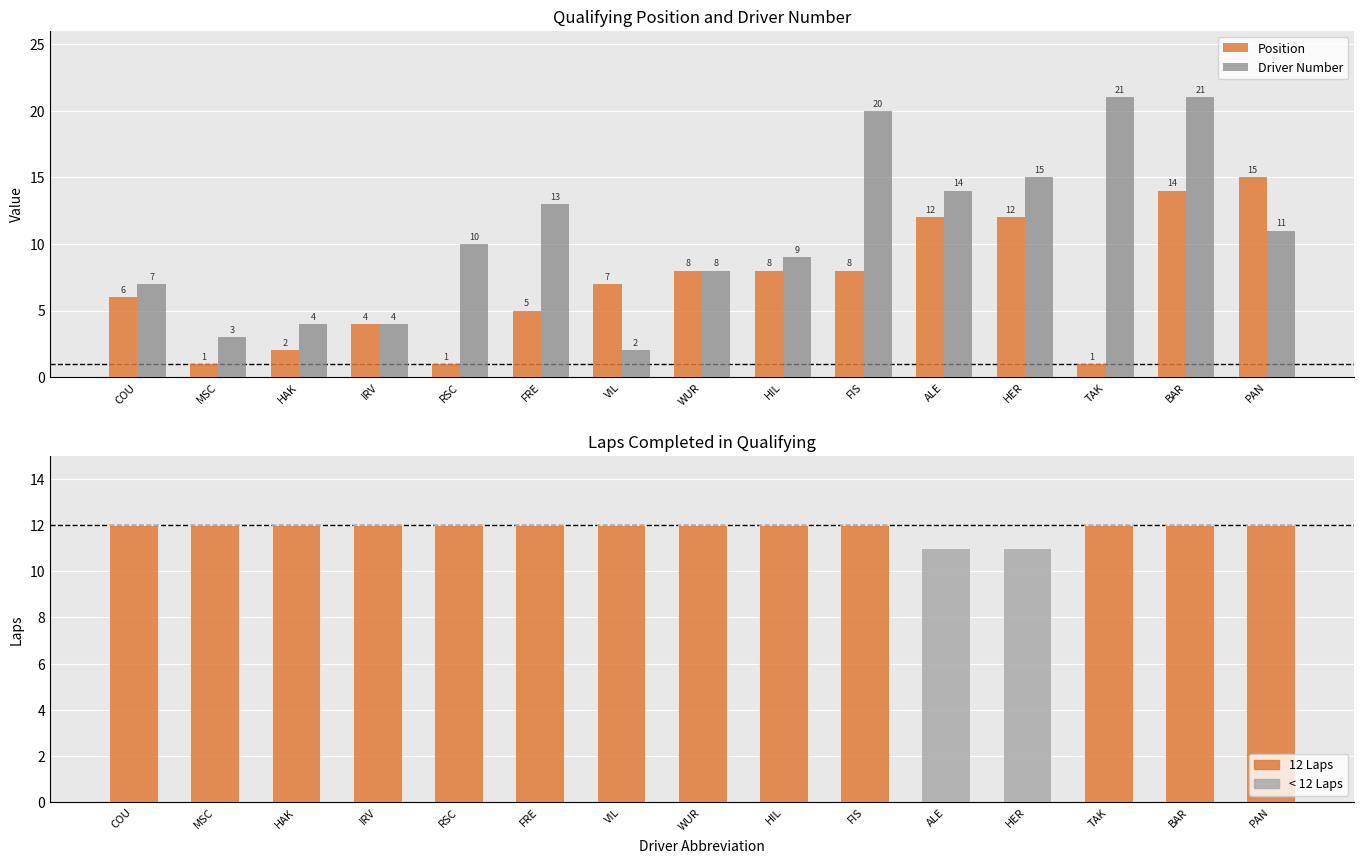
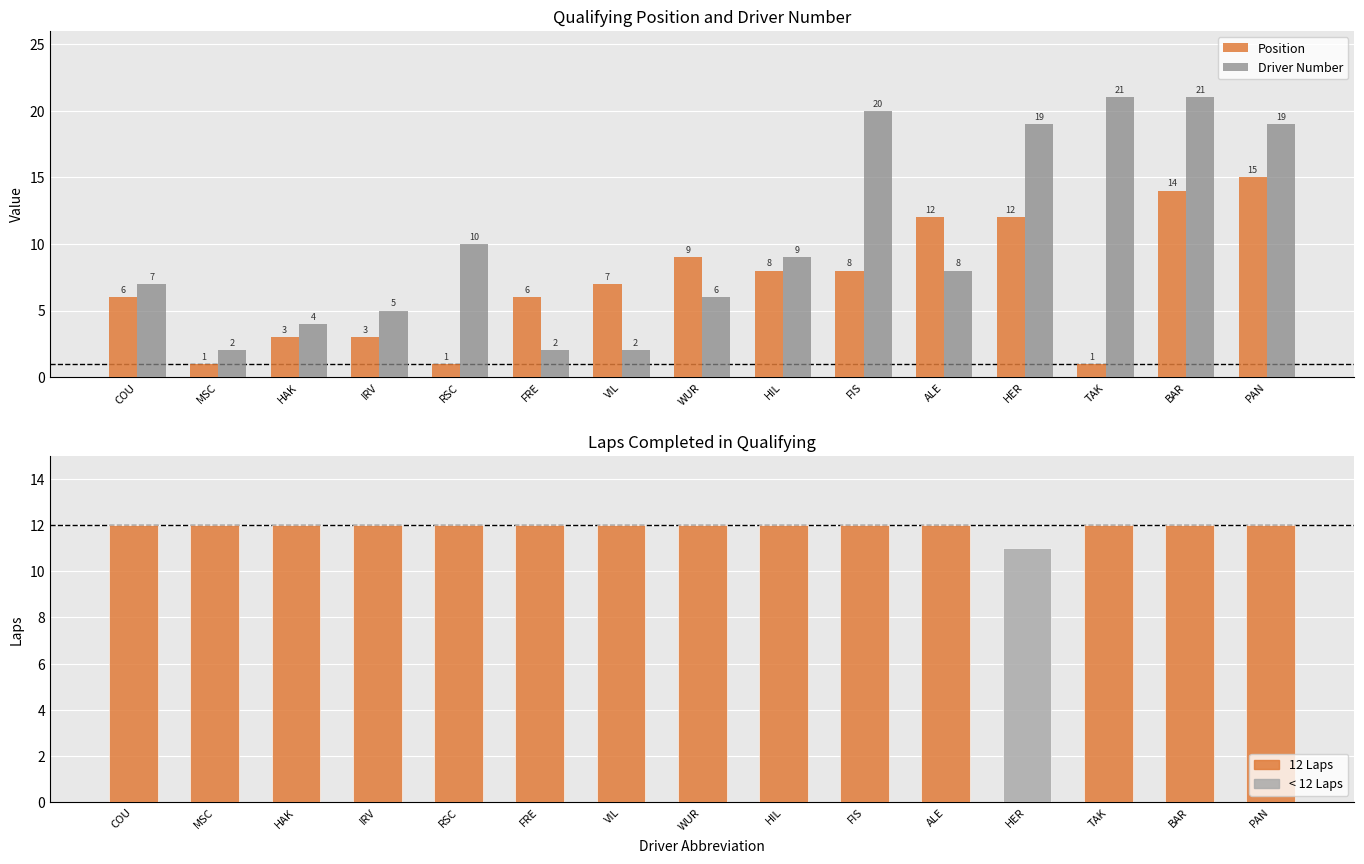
Qualifying Position and Driver Number, Driver Number, MSC: 3 -> 2
Qualifying Position and Driver Number, Position, HAK: 2 -> 3
Qualifying Position and Driver Number, Position, IRV: 4 -> 3
Qualifying Position and Driver Number, Driver Number, IRV: 4 -> 5
Qualifying Position and Driver Number, Position, FRE: 5 -> 6
Qualifying Position and Driver Number, Driver Number, FRE: 13 -> 2
Qualifying Position and Driver Number, Position, WUR: 8 -> 9
Qualifying Position and Driver Number, Driver Number, WUR: 8 -> 6
Qualifying Position and Driver Number, Driver Number, ALE: 14 -> 8
Qualifying Position and Driver Number, Driver Number, HER: 15 -> 19
Qualifying Position and Driver Number, Driver Number, PAN: 11 -> 19
Laps Completed in Qualifying, ALE: 11 -> 12
